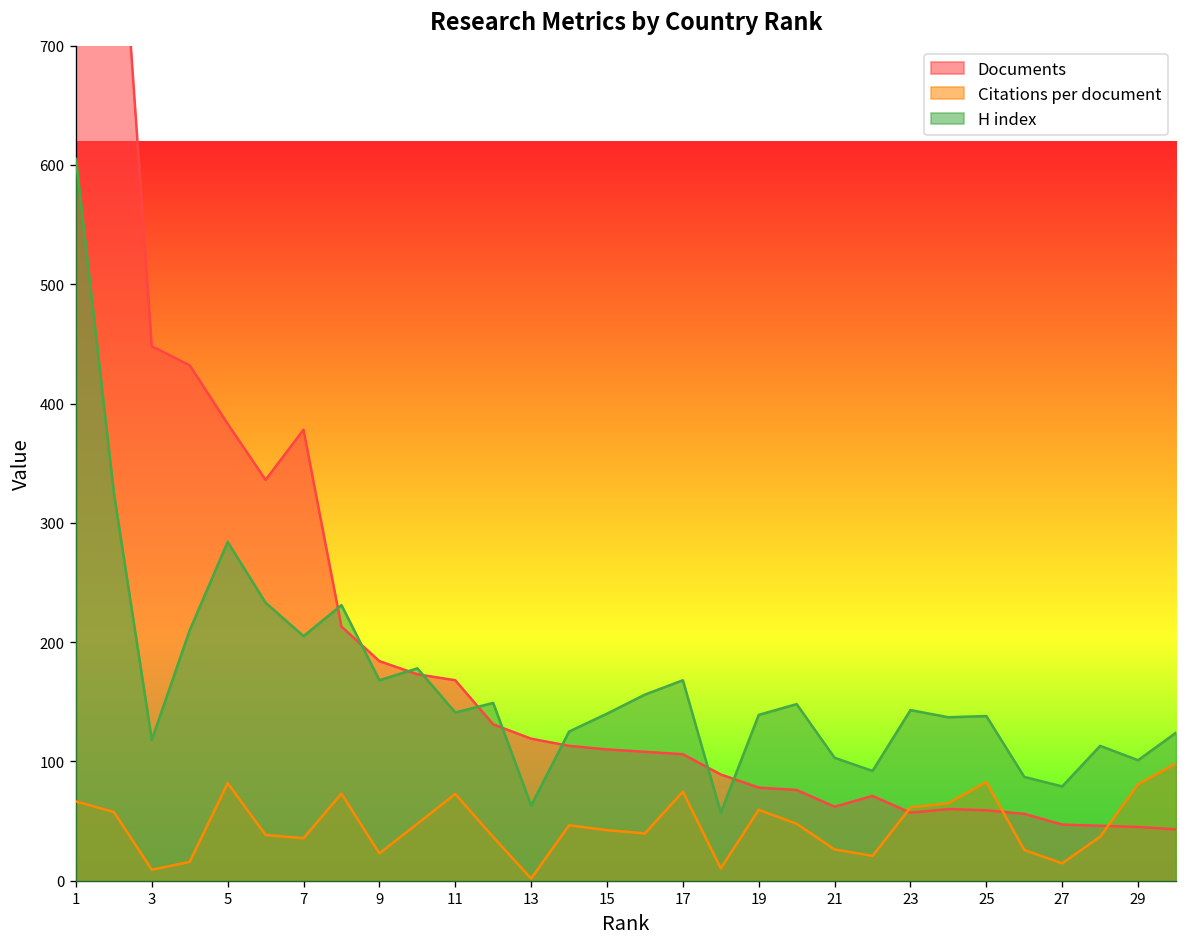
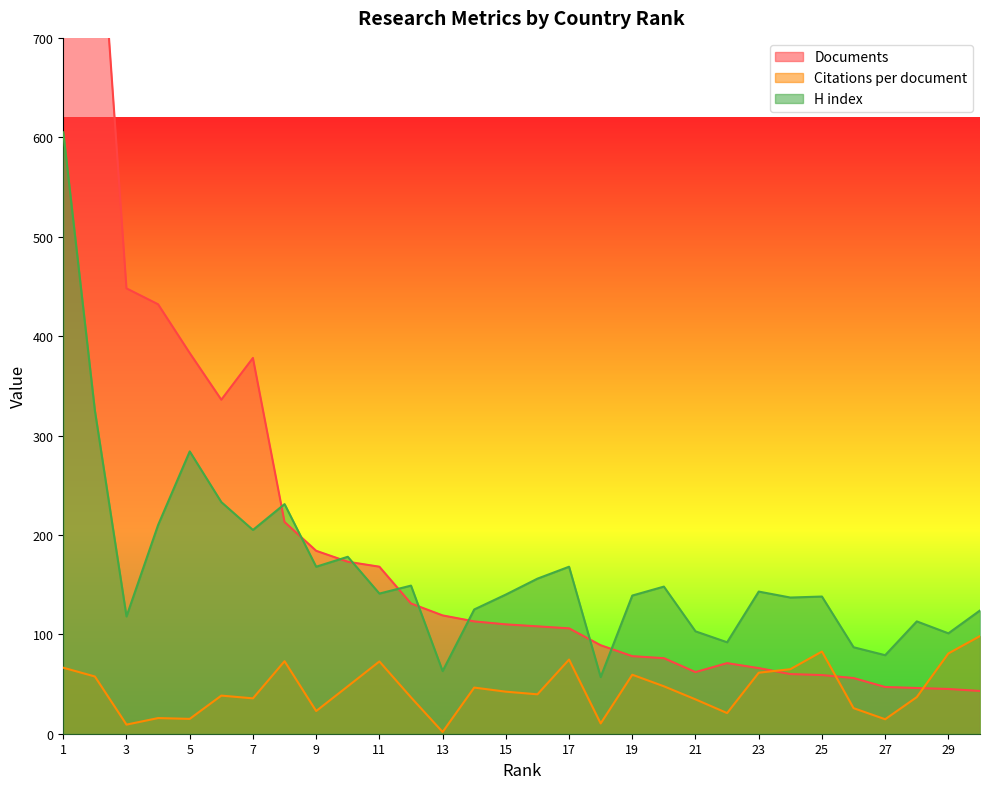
Citations per document, 5: 80 -> 10
Citations per document, 21: 26 -> 35
Documents, 23: 60 -> 70
